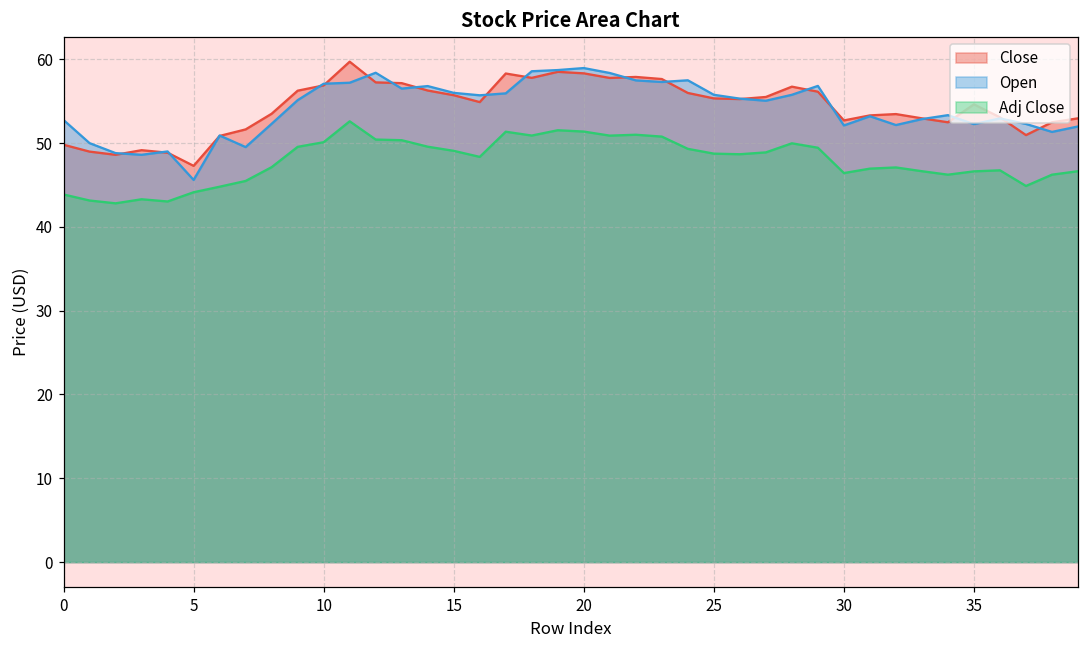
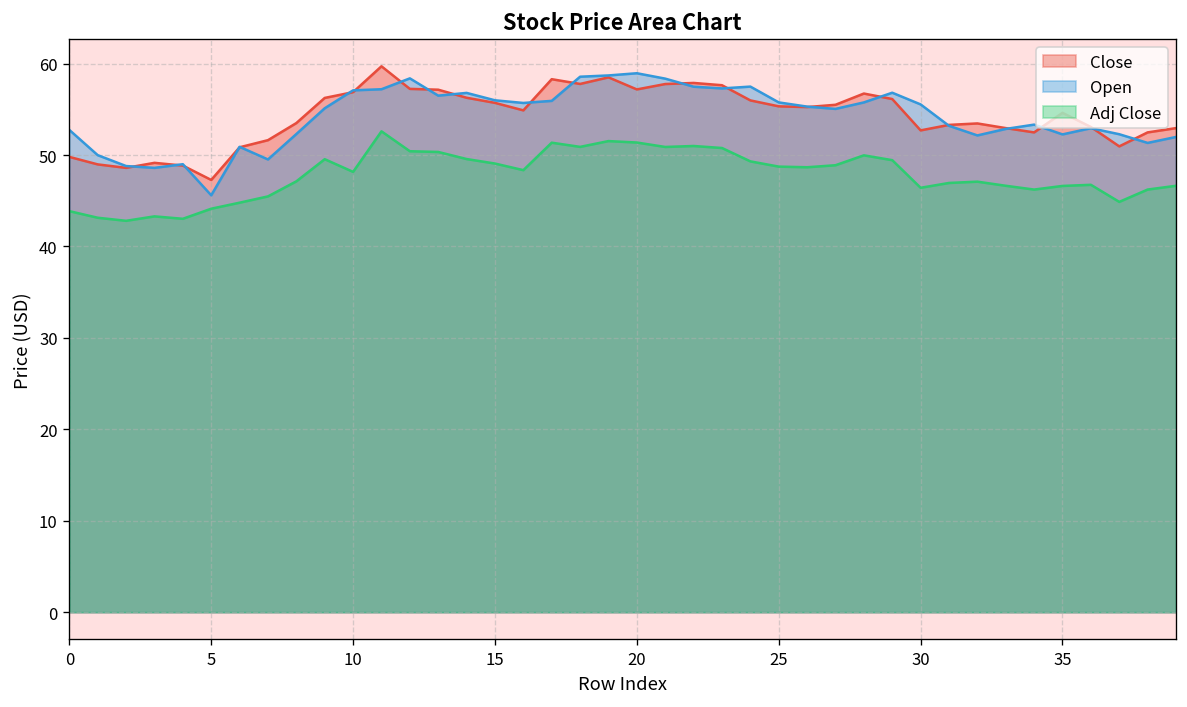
Adj Close, 10: 50 -> 48
Close, 20: 58 -> 57
Open, 30: 52 -> 56
